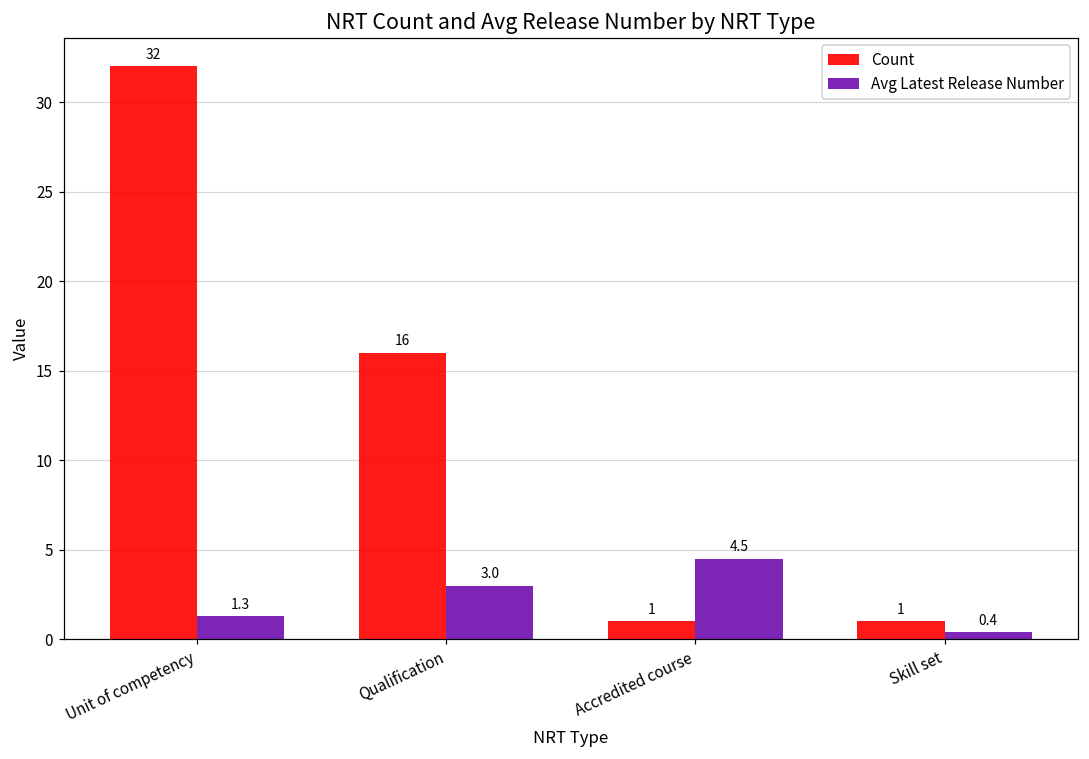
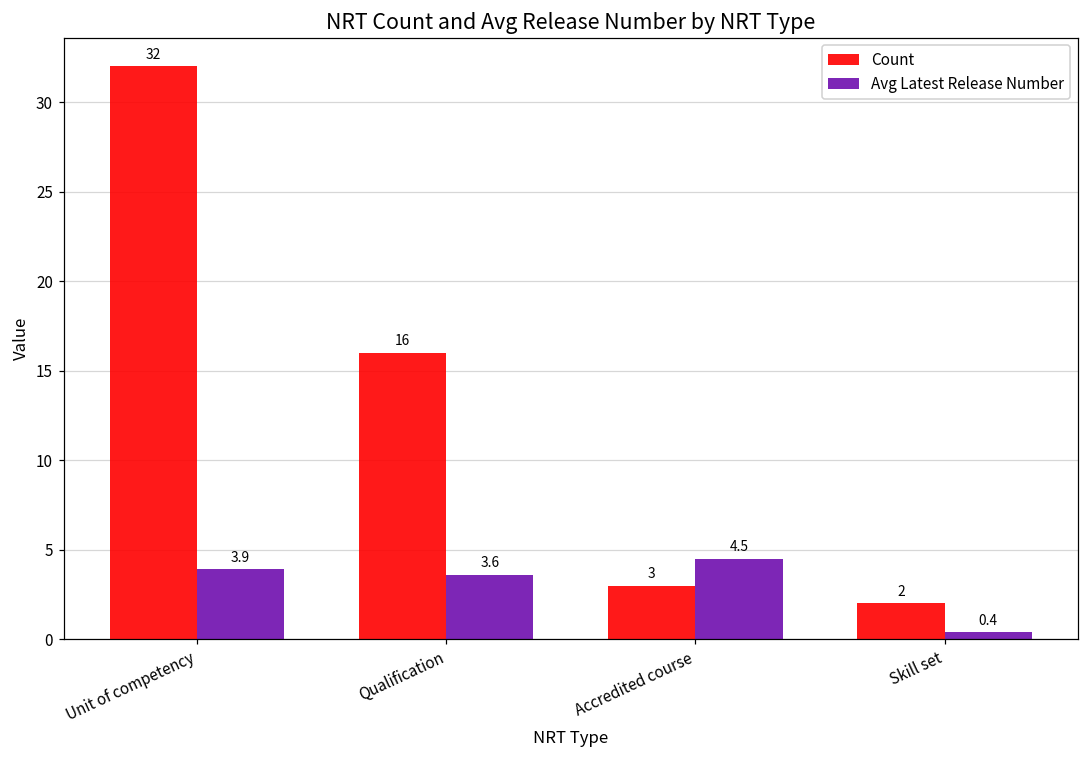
Avg Latest Release Number, Unit of competency: 1.3 -> 3.9
Avg Latest Release Number, Qualification: 3.0 -> 3.6
Count, Accredited course: 1 -> 3
Count, Skill set: 1 -> 2
